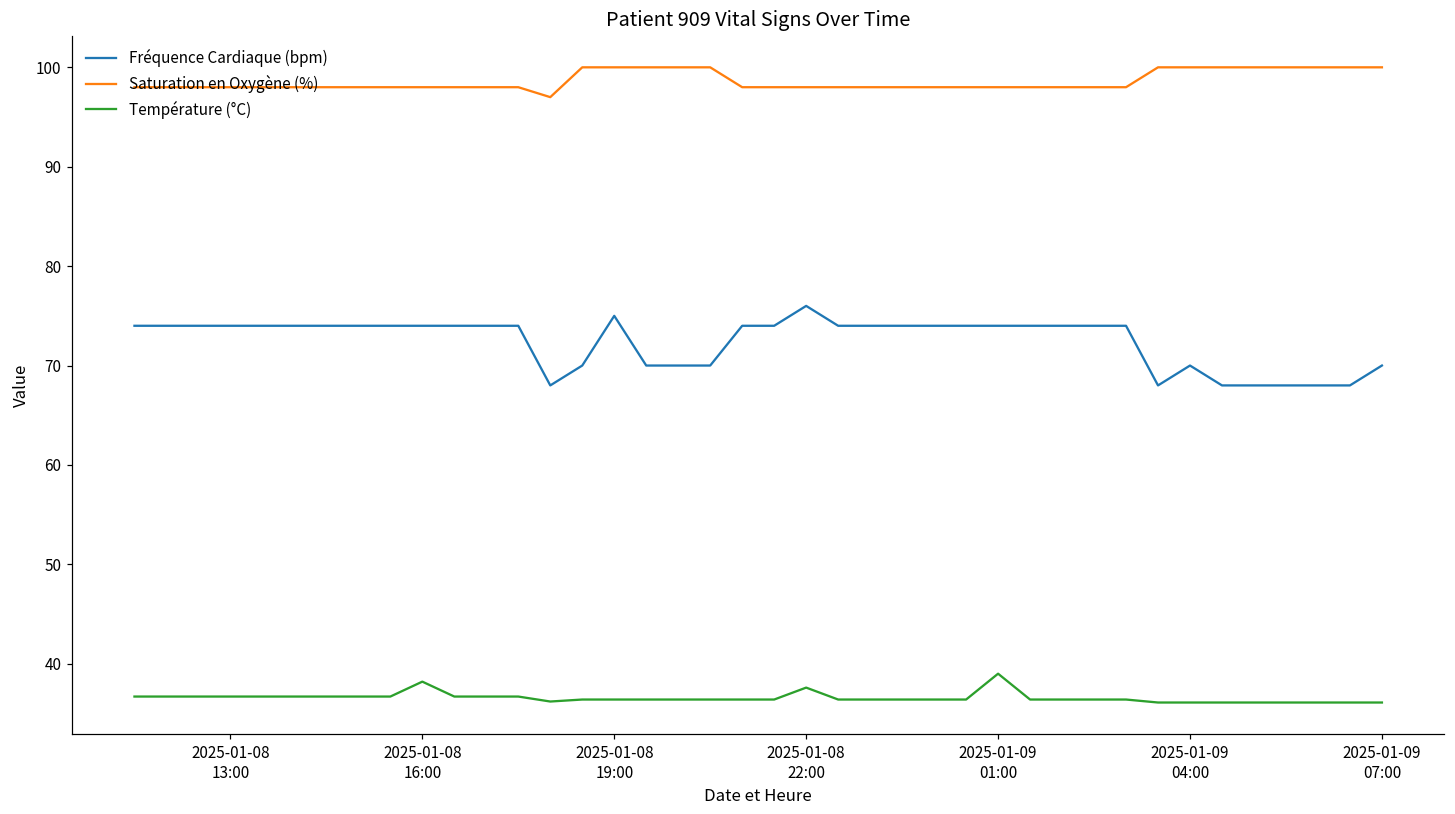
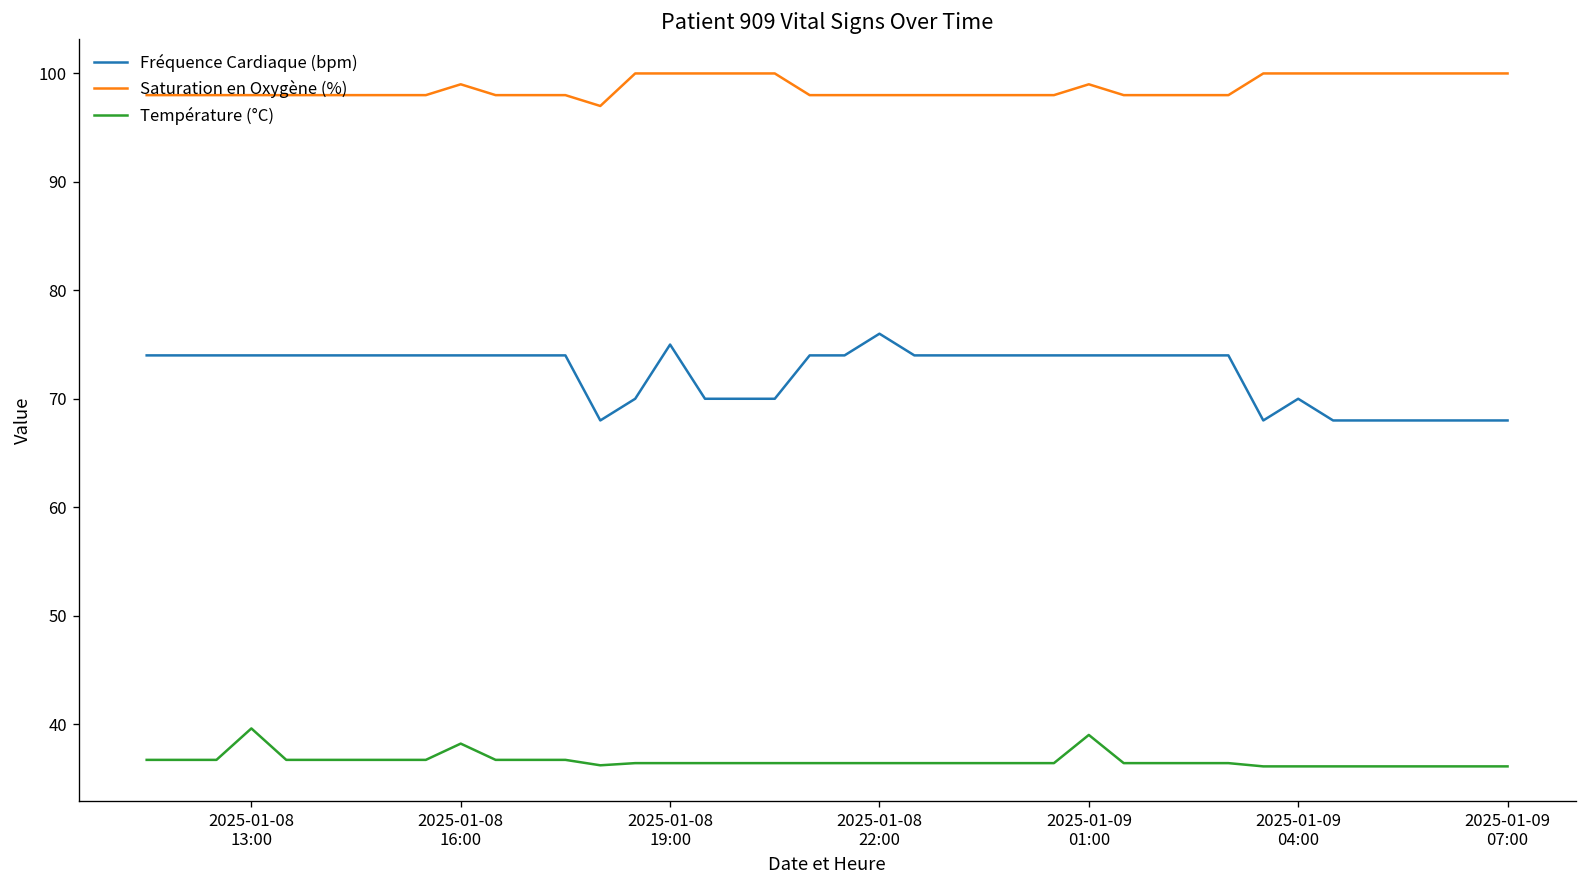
Température (°C), 2025-01-08 13:00: 37 -> 40
Saturation en Oxygène (%), 2025-01-08 16:00: 98 -> 99
Température (°C), 2025-01-08 22:00: 38 -> 36
Saturation en Oxygène (%), 2025-01-09 01:00: 98 -> 99
Fréquence Cardiaque (bpm), 2025-01-09 07:00: 70 -> 68
